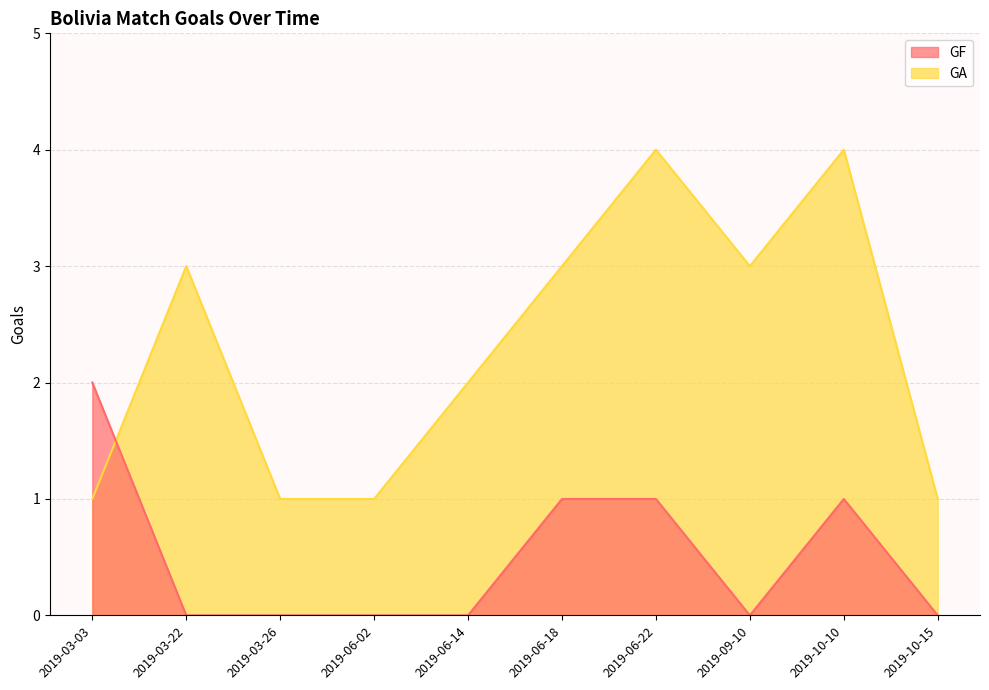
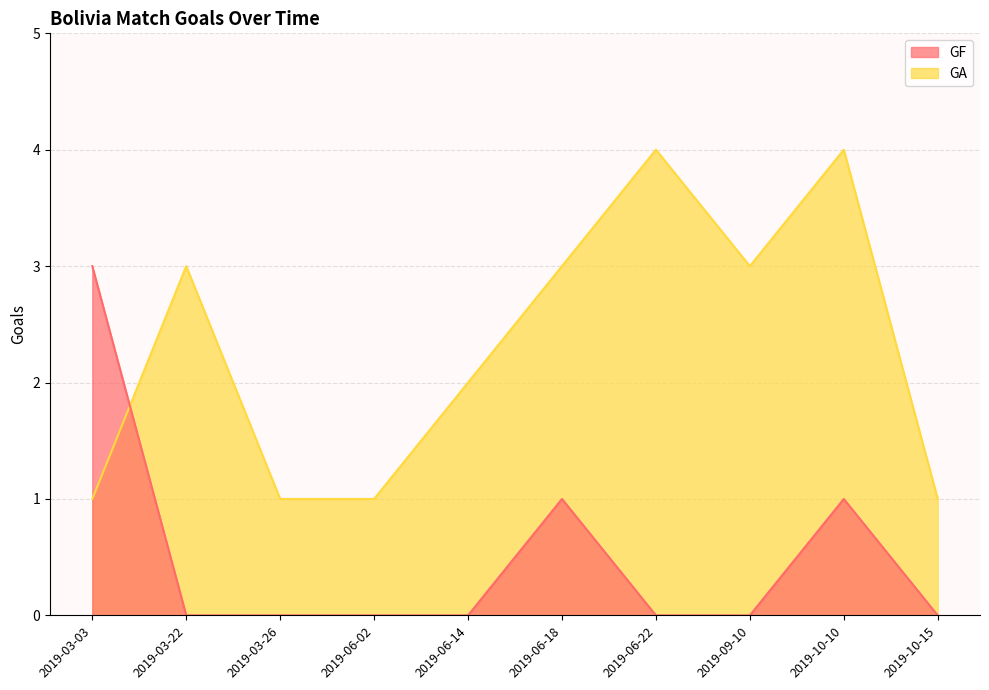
GF, 2019-03-03: 2 -> 3
GF, 2019-06-22: 1 -> 0
